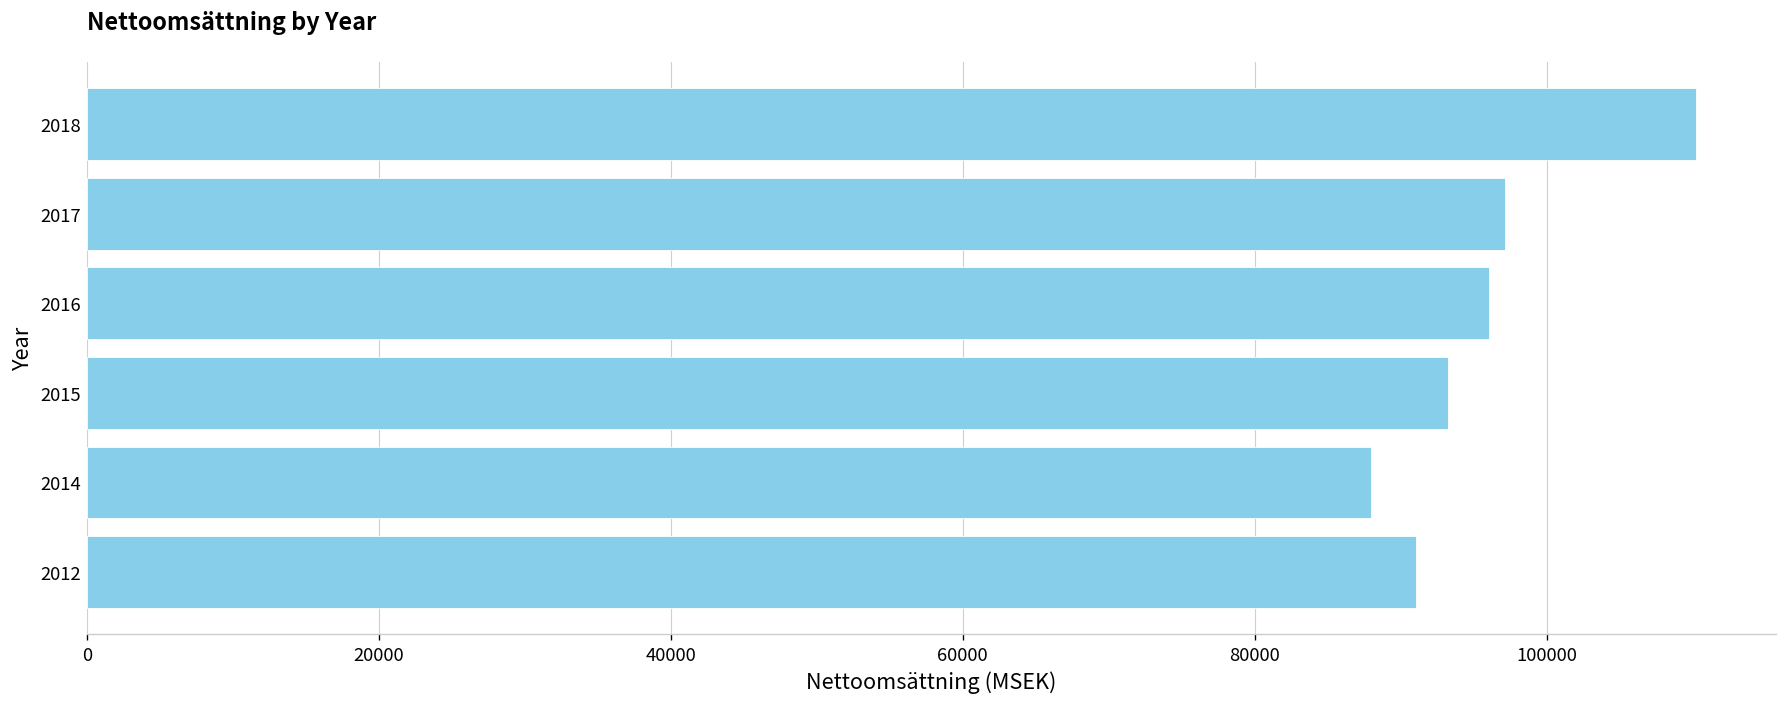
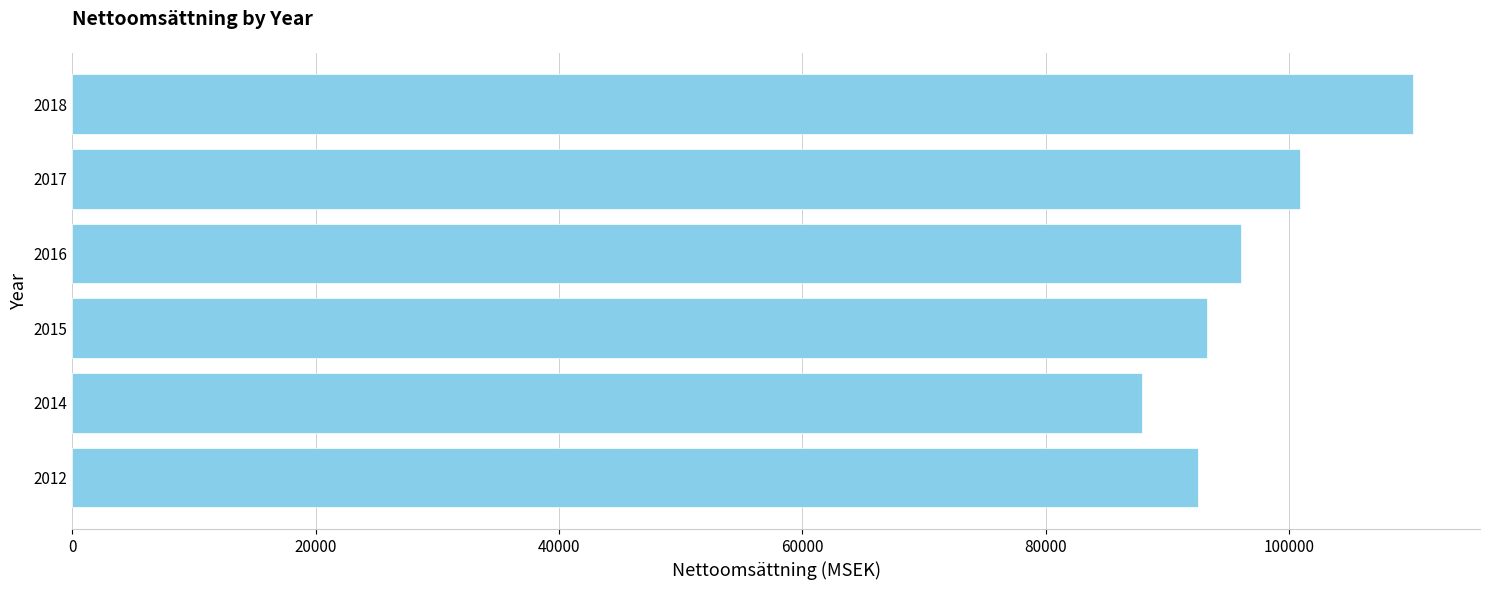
2017: 97100 -> 100900
2012: 91100 -> 92600
